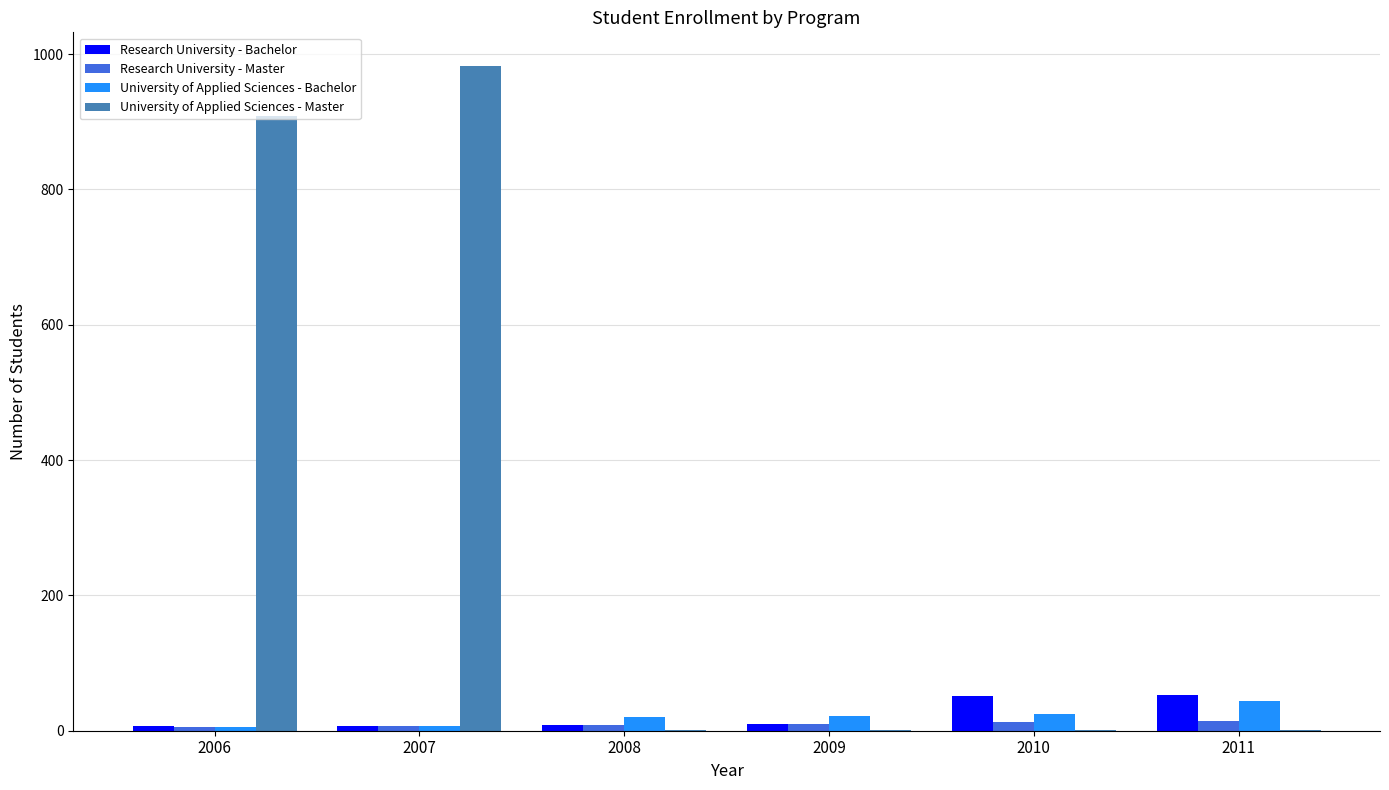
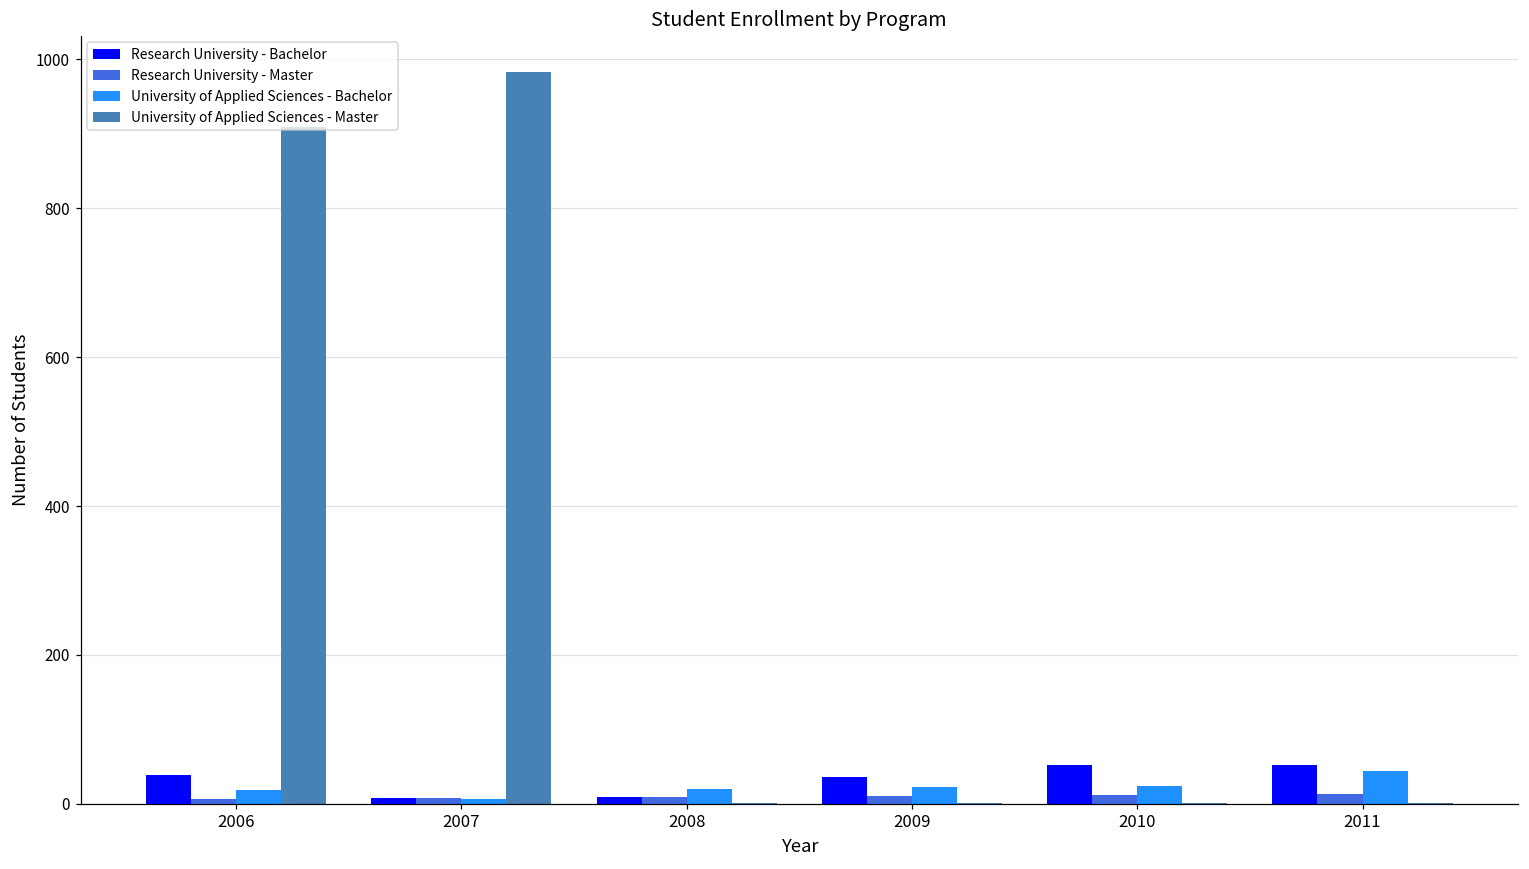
Research University - Bachelor, 2006: 10 -> 40
University of Applied Sciences - Bachelor, 2006: 10 -> 20
Research University - Bachelor, 2009: 10 -> 40
